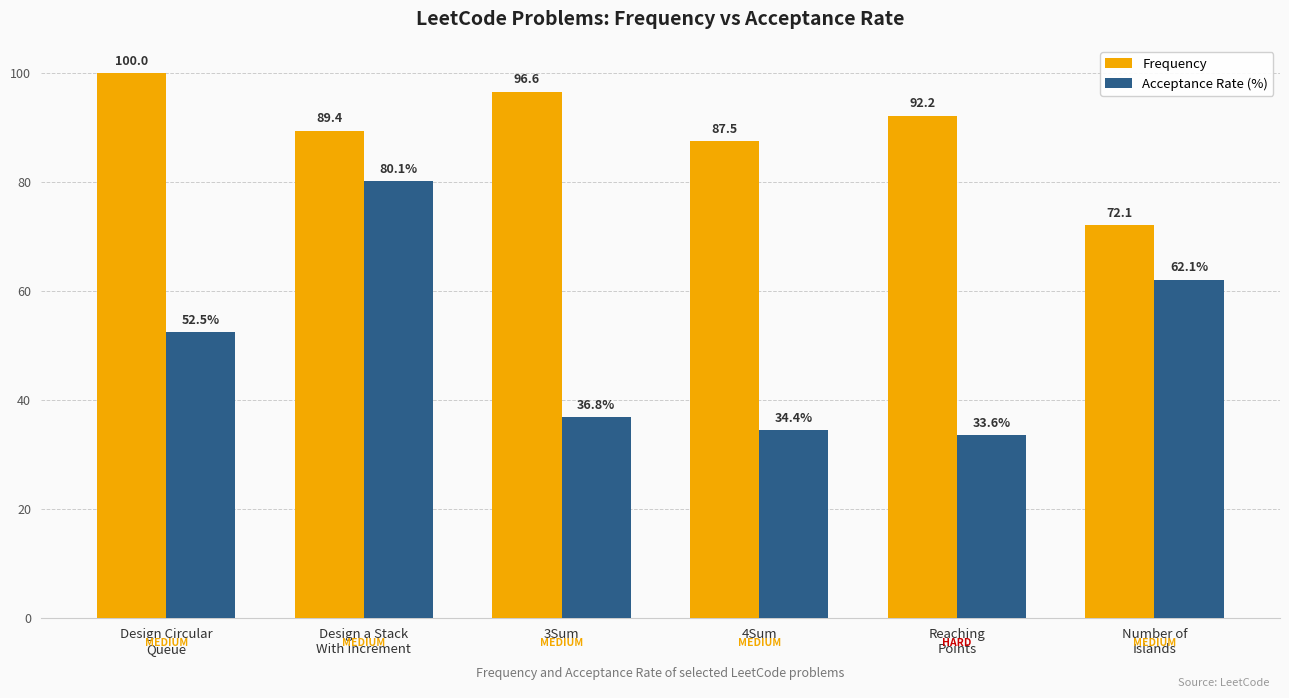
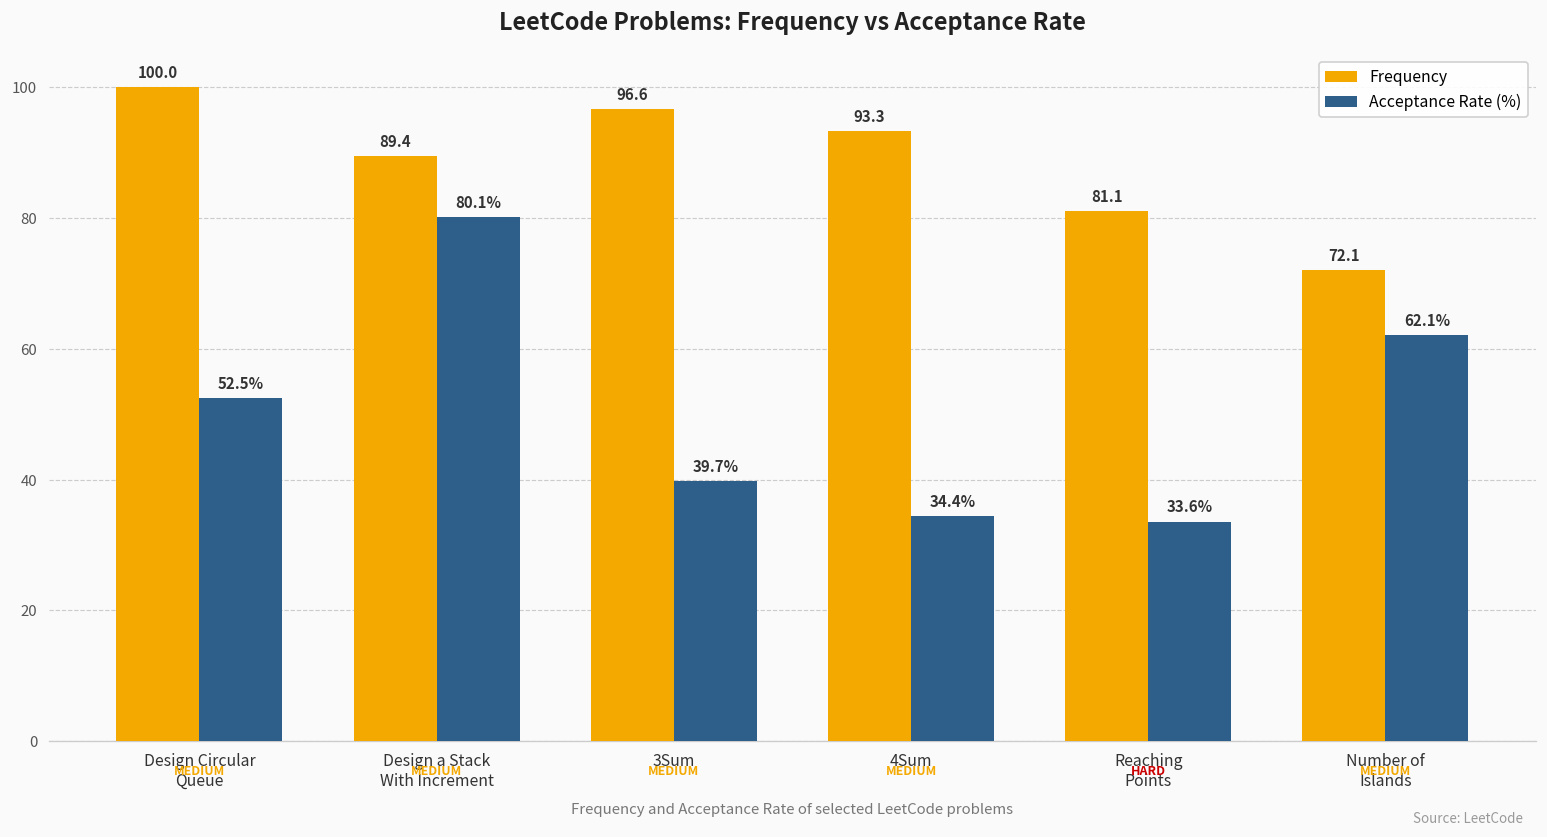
Acceptance Rate (%), 3Sum: 36.8% -> 39.7%
Frequency, 4Sum: 87.5 -> 93.3
Frequency, Reaching Points: 92.2 -> 81.1
